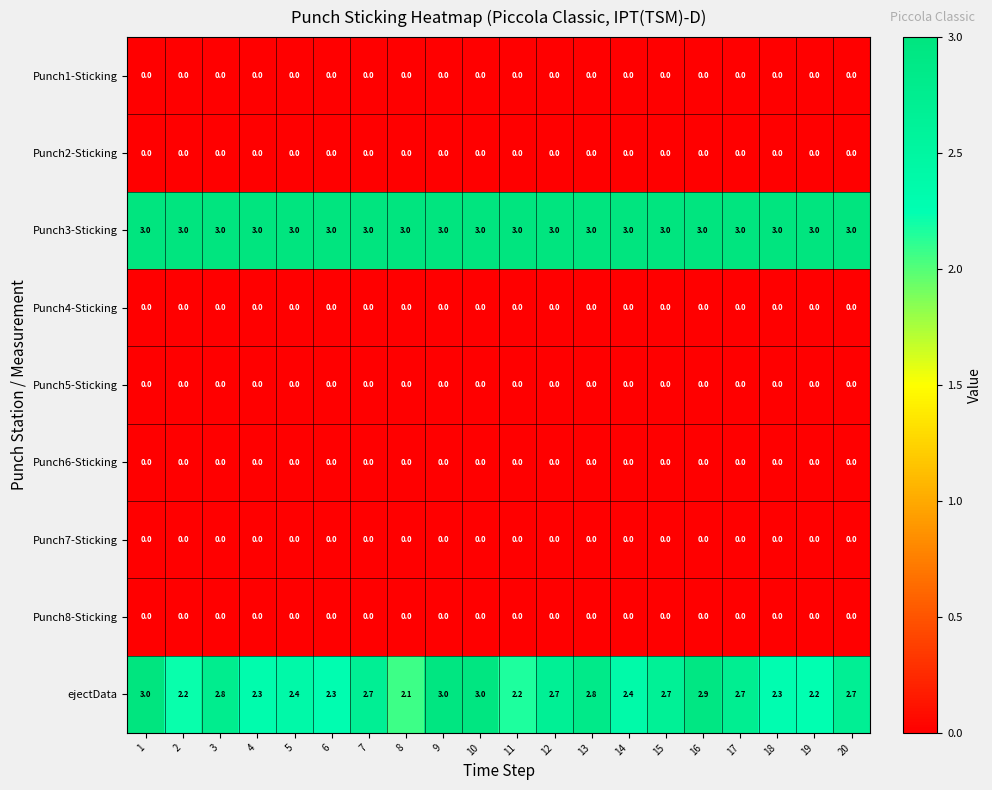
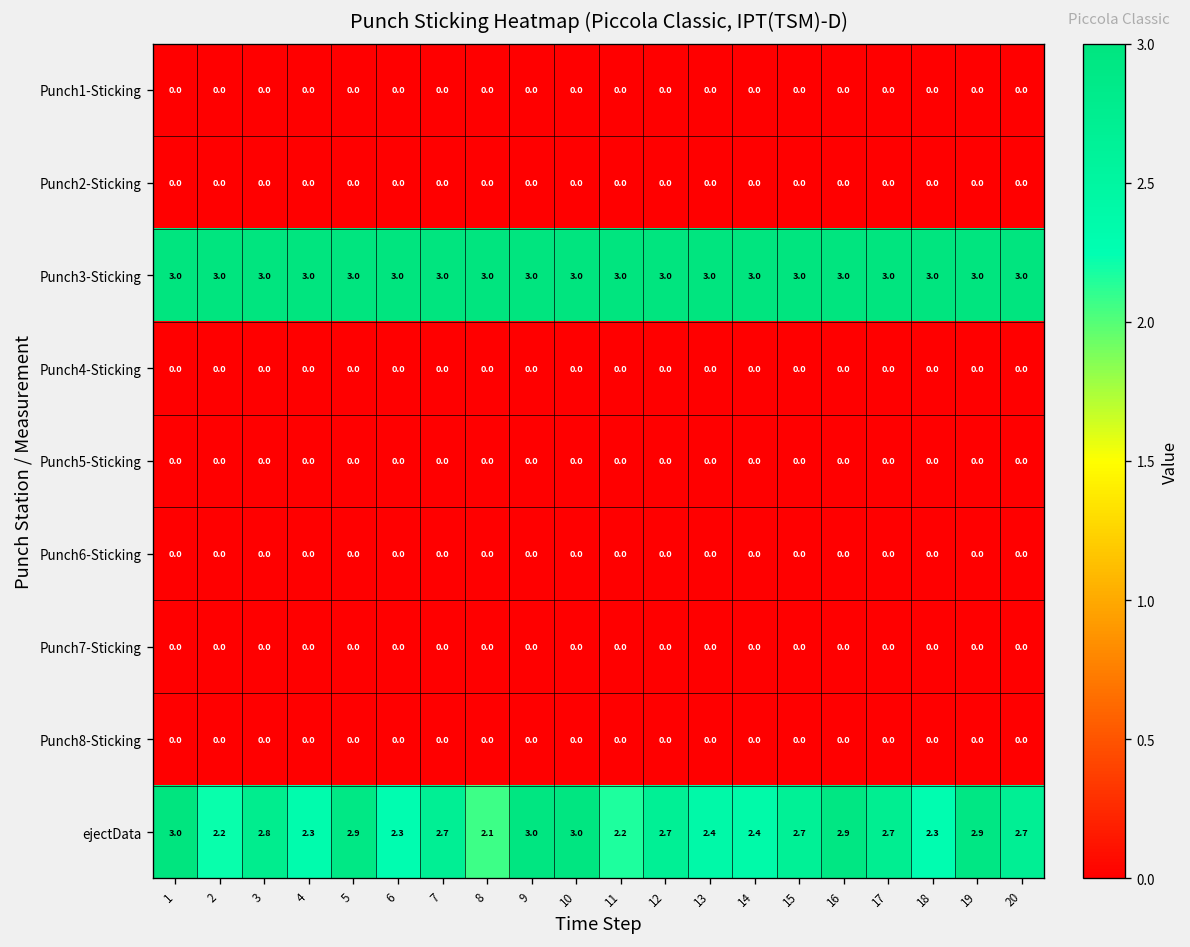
ejectData, 5: 2.4 -> 2.9
ejectData, 13: 2.8 -> 2.4
ejectData, 19: 2.2 -> 2.9
